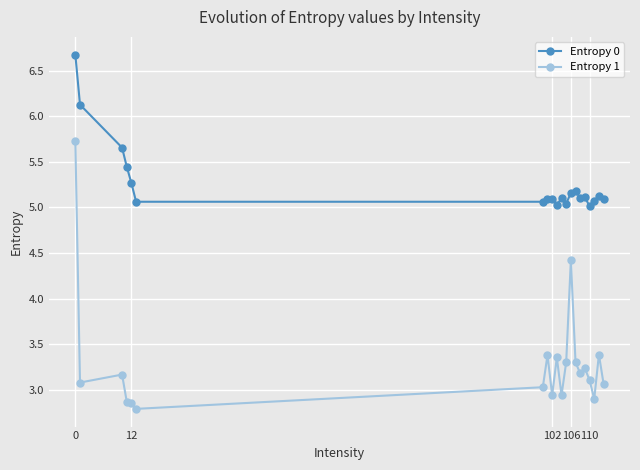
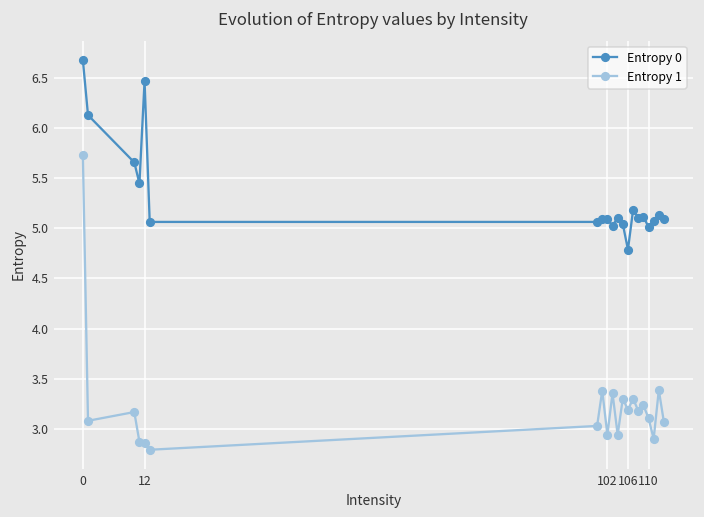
Entropy 0, 12: 5.3 -> 6.5
Entropy 0, 106: 5.2 -> 4.8
Entropy 1, 106: 4.4 -> 3.2
